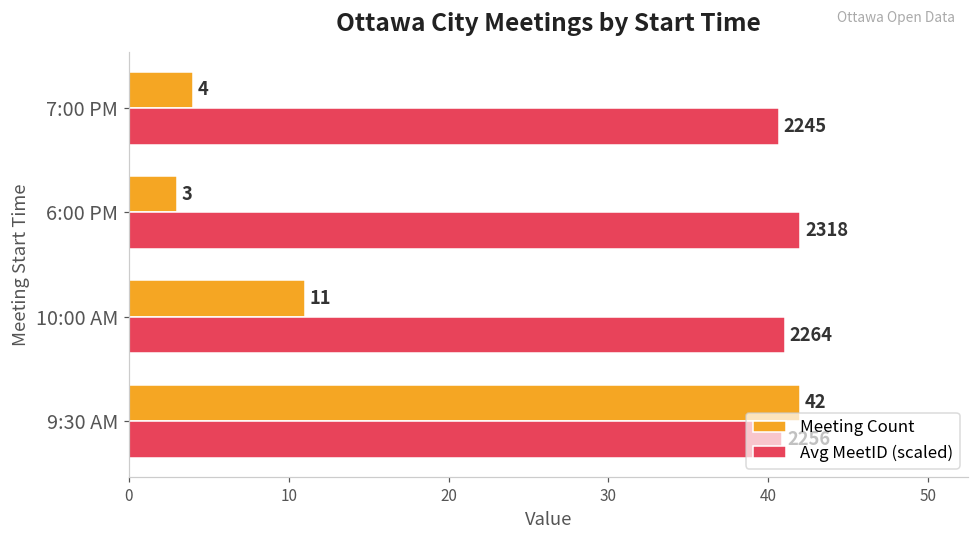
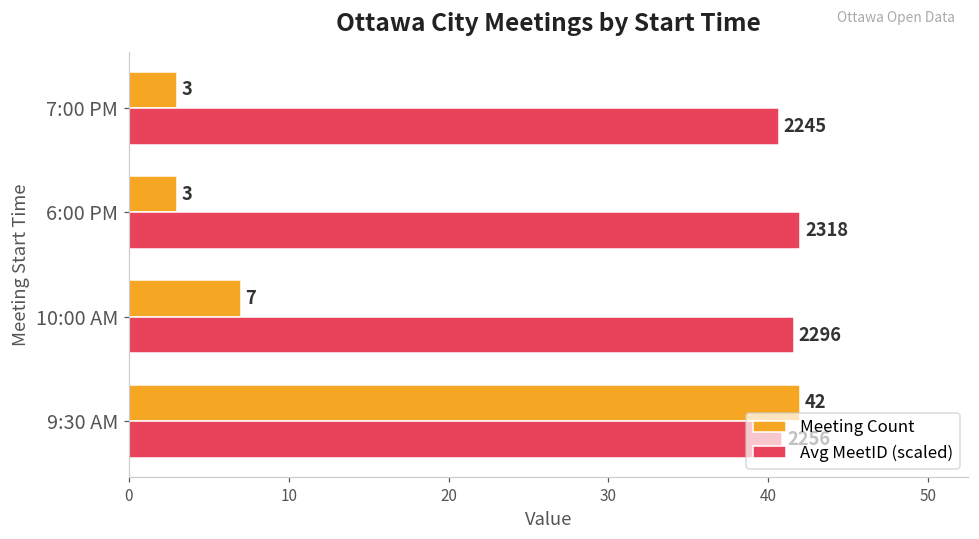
Meeting Count, 7:00 PM: 4 -> 3
Meeting Count, 10:00 AM: 11 -> 7
Avg MeetID (scaled), 10:00 AM: 2264 -> 2296
